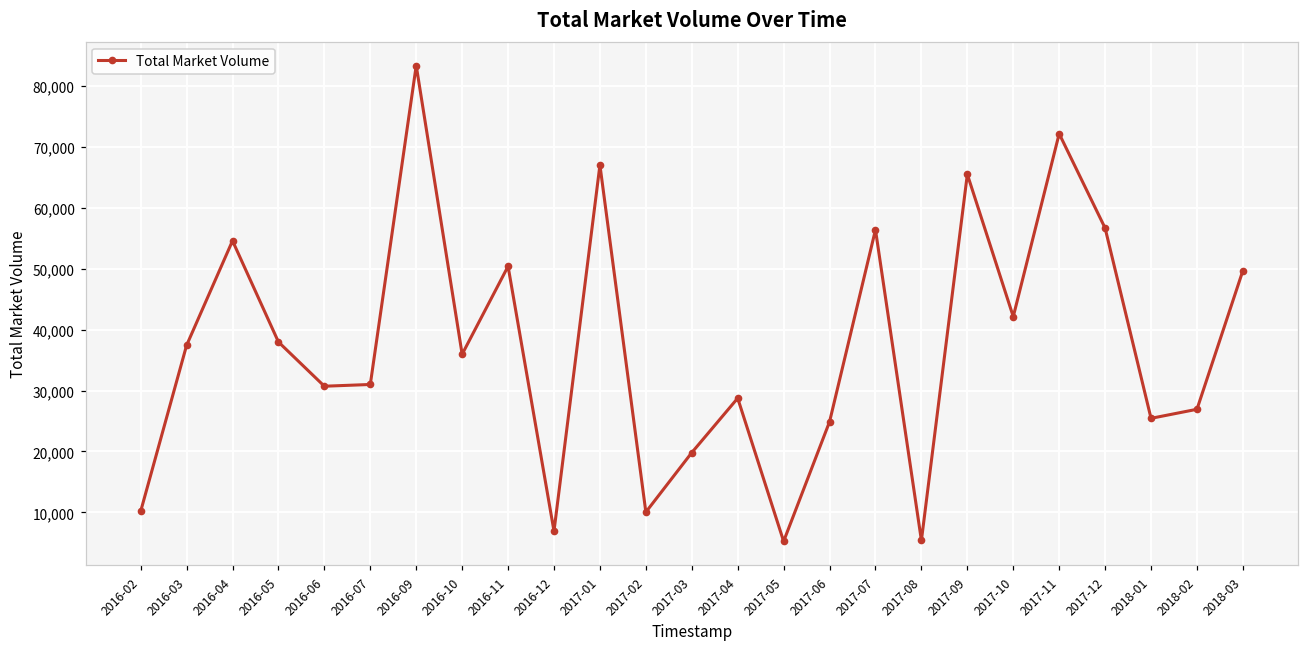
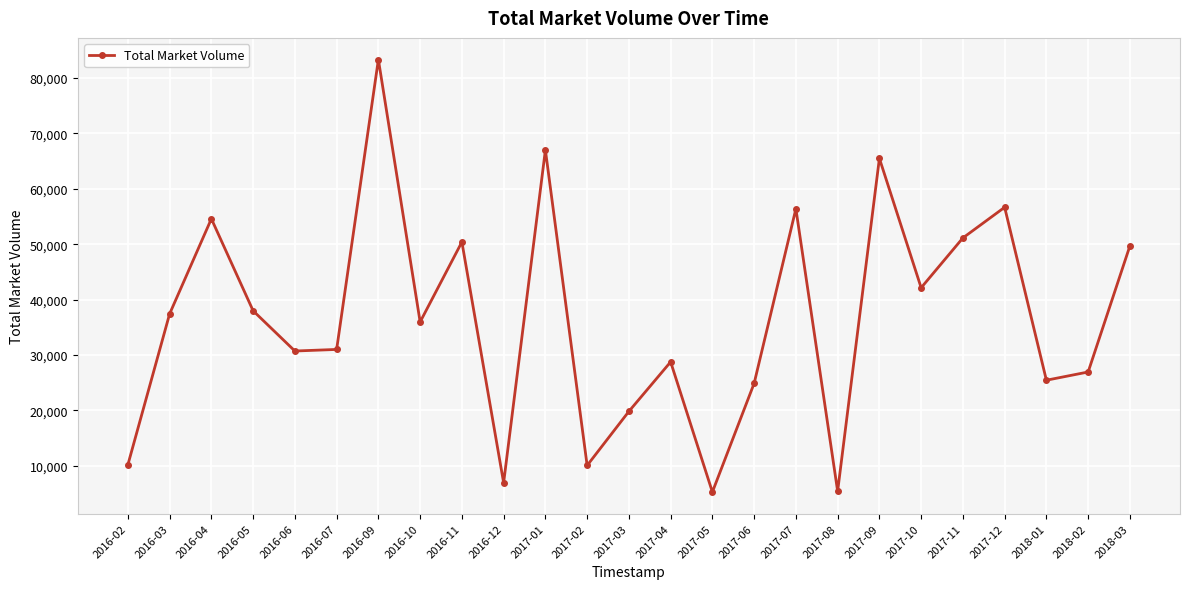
2017-11: 72,000 -> 51,000
